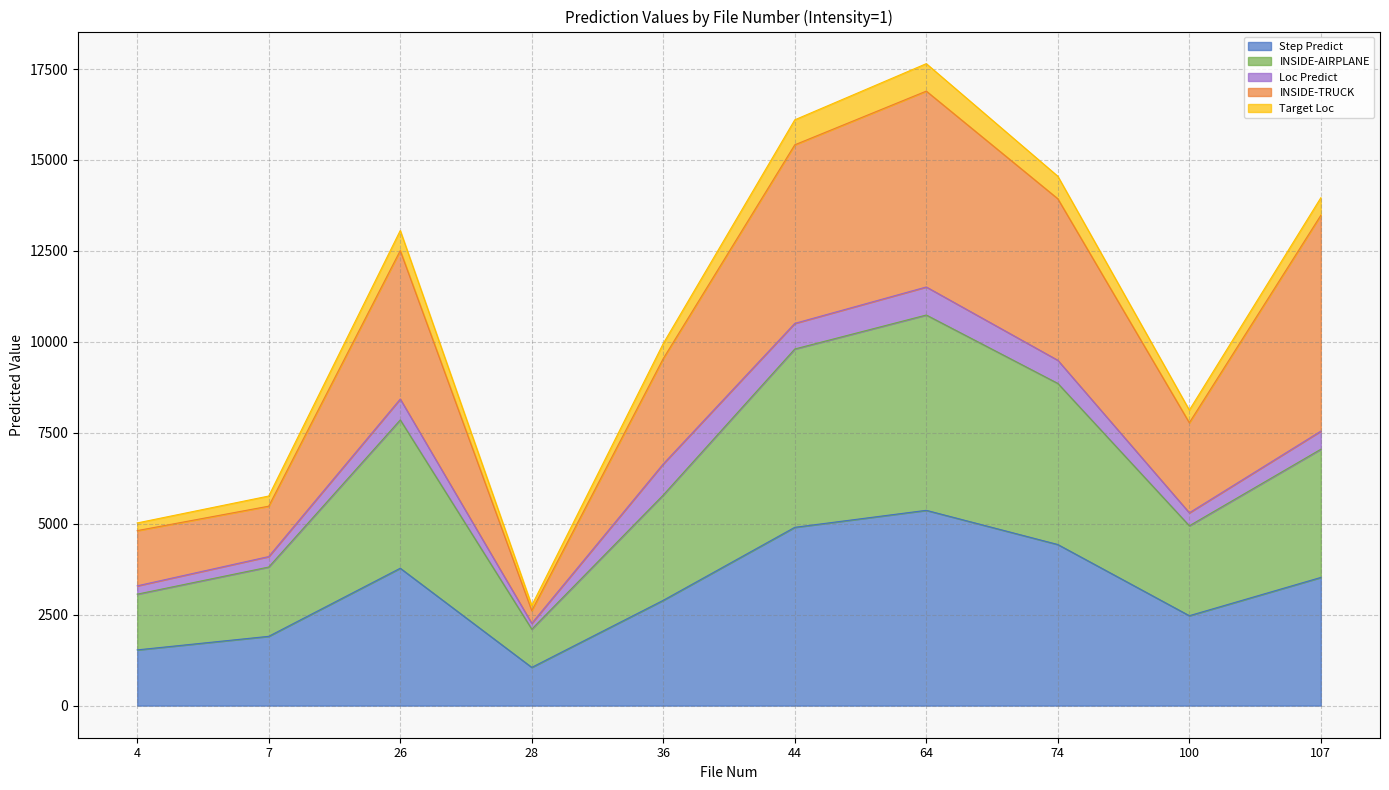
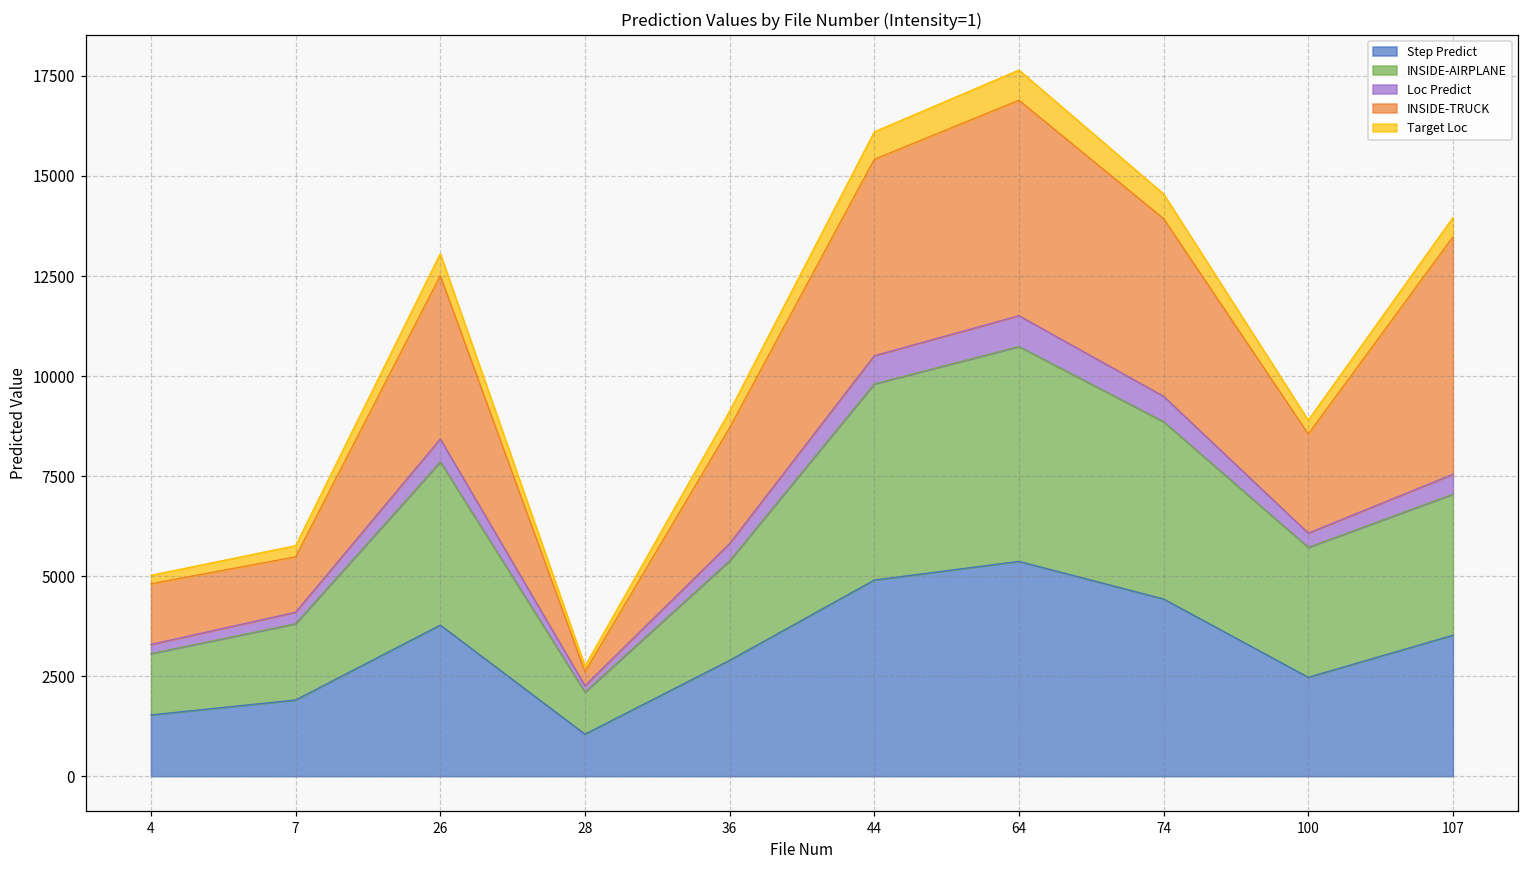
INSIDE-AIRPLANE, 36: 2900 -> 2500
Loc Predict, 36: 900 -> 400
INSIDE-AIRPLANE, 100: 2500 -> 3200
